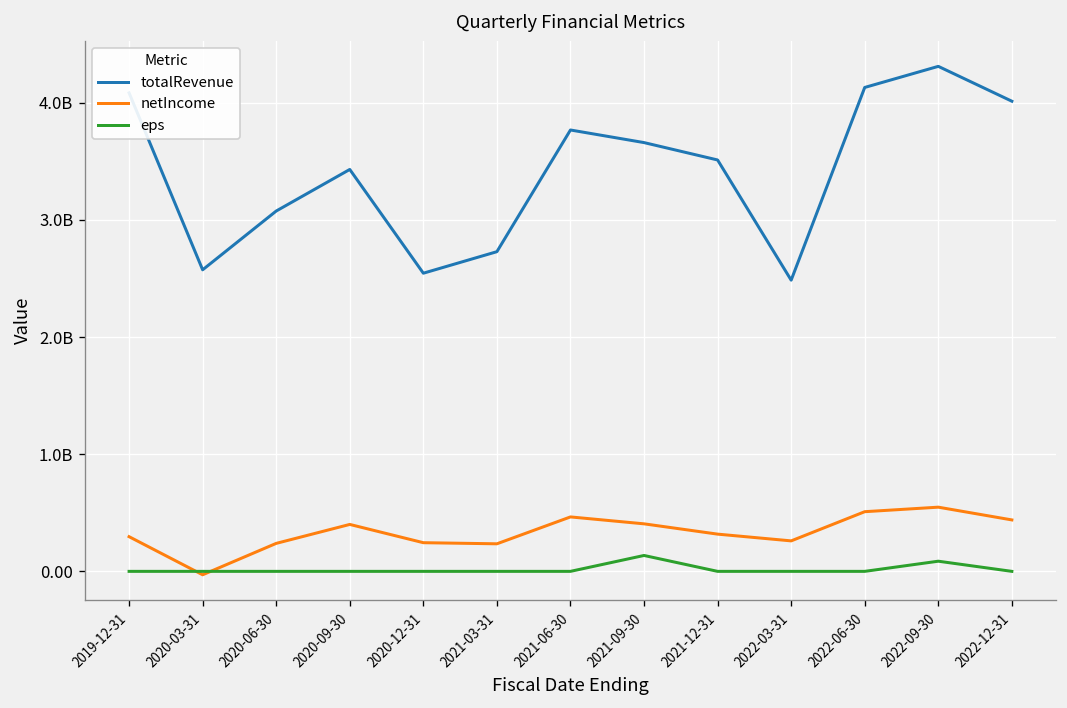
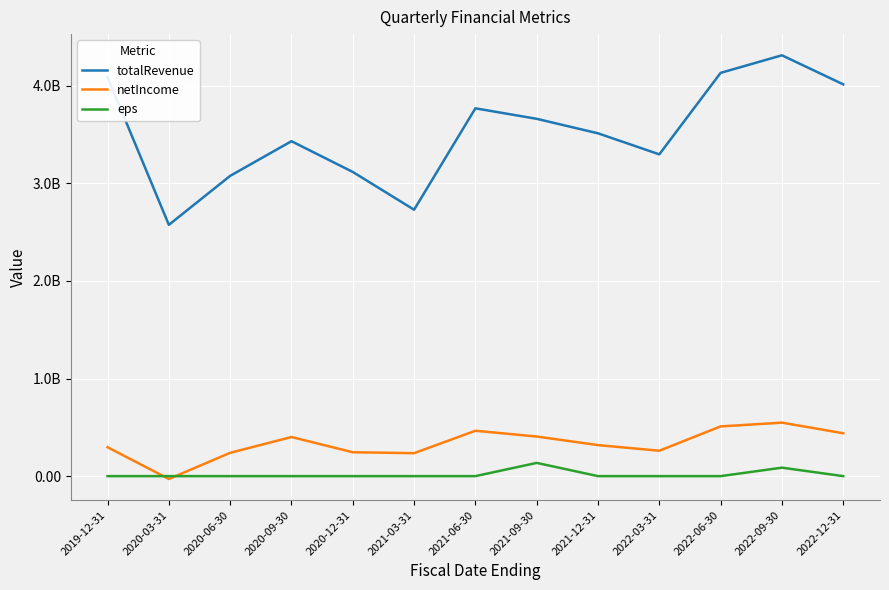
totalRevenue, 2020-12-31: 2500000000 -> 3100000000
totalRevenue, 2022-03-31: 2500000000 -> 3300000000
